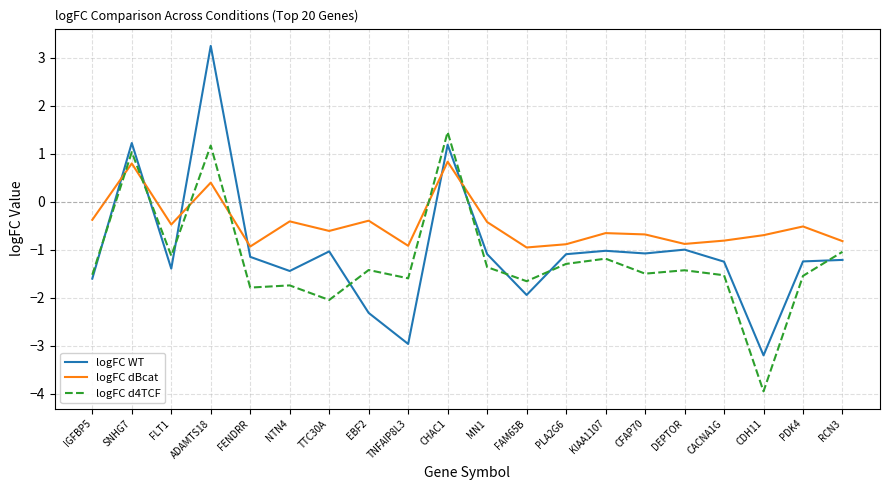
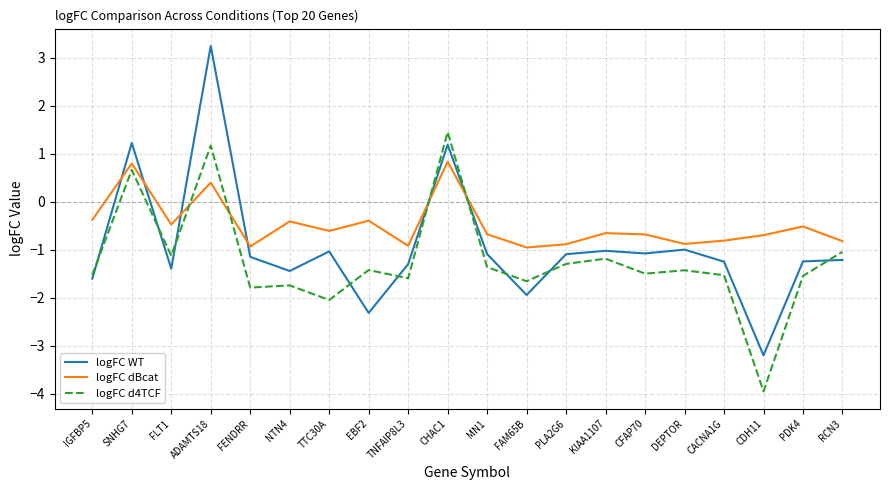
logFC d4TCF, SNHG7: 1.0 -> 0.7
logFC WT, TNFAIP8L3: -3.0 -> -1.3
logFC dBcat, MN1: -0.4 -> -0.7
